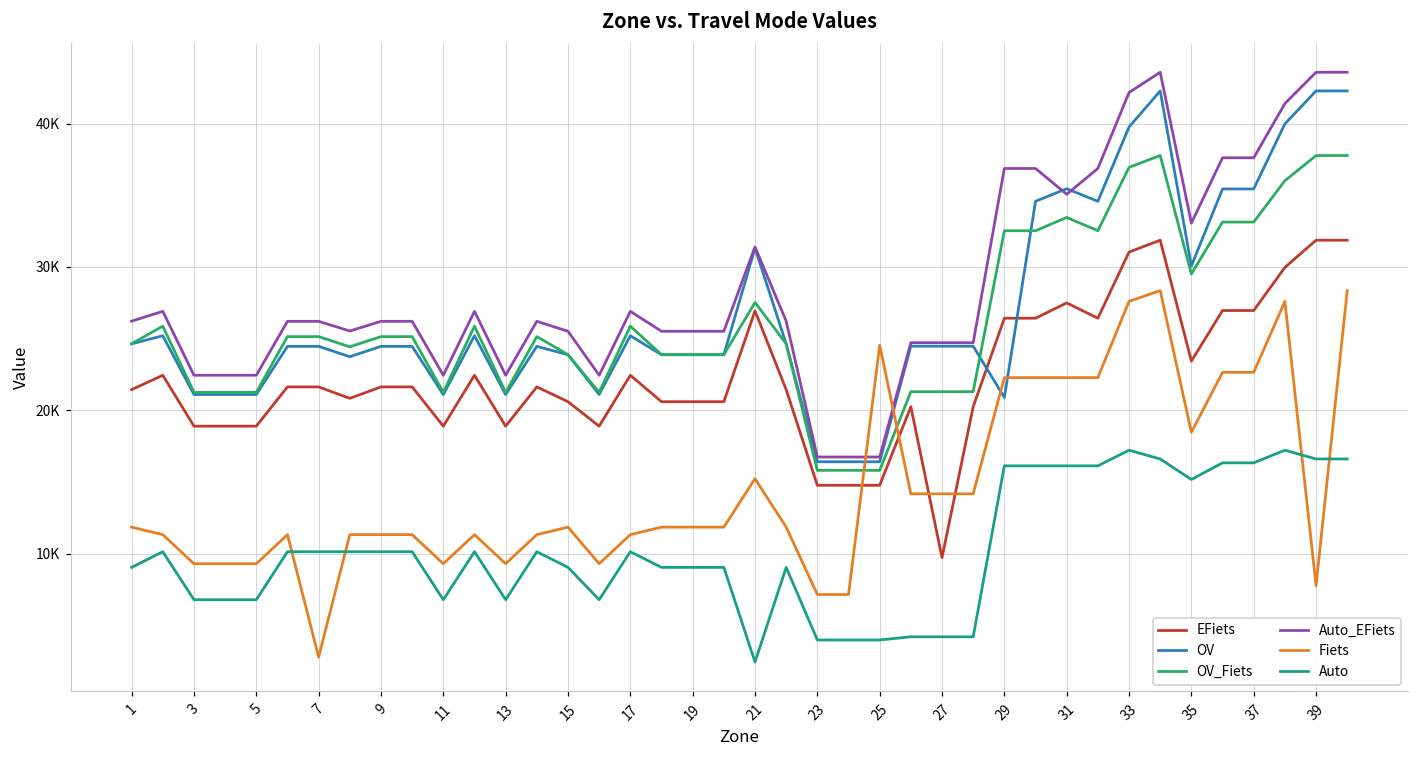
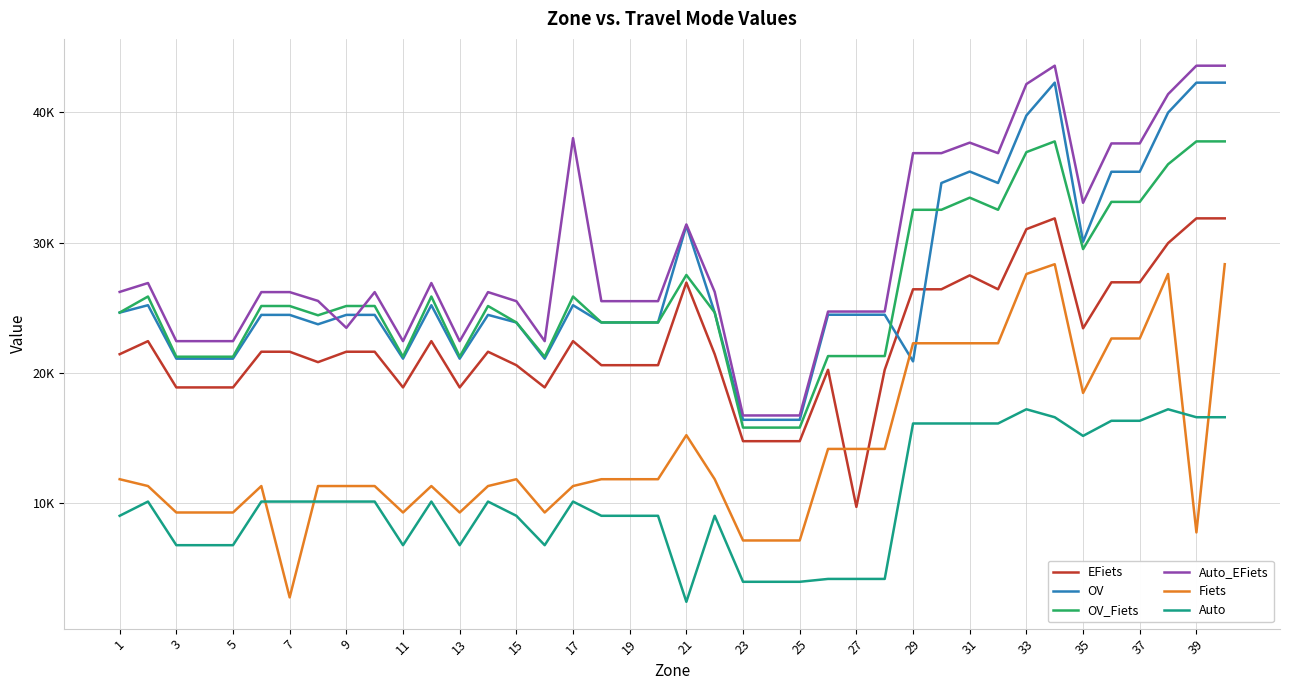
Auto_EFiets, 9: 26200 -> 23500
Auto_EFiets, 17: 26900 -> 38000
Fiets, 25: 24500 -> 7100
Auto_EFiets, 31: 35100 -> 37700
